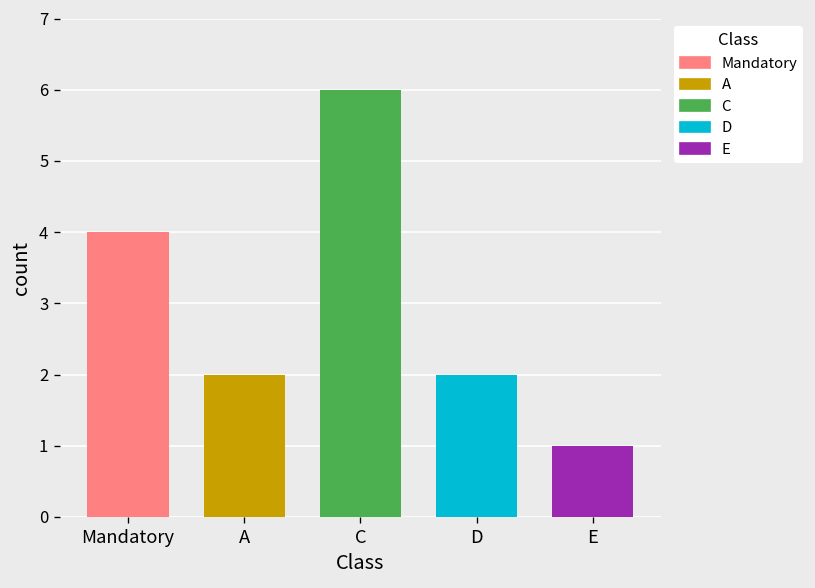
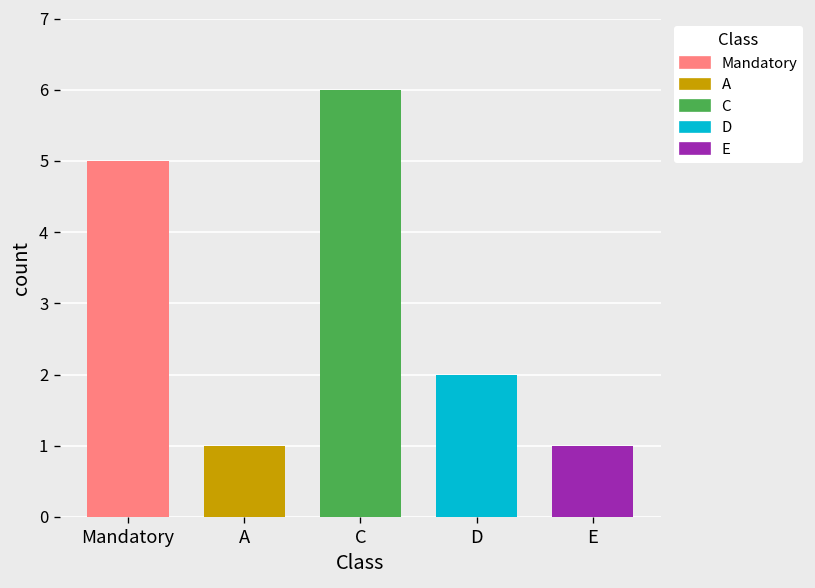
Mandatory: 4 -> 5
A: 2 -> 1
